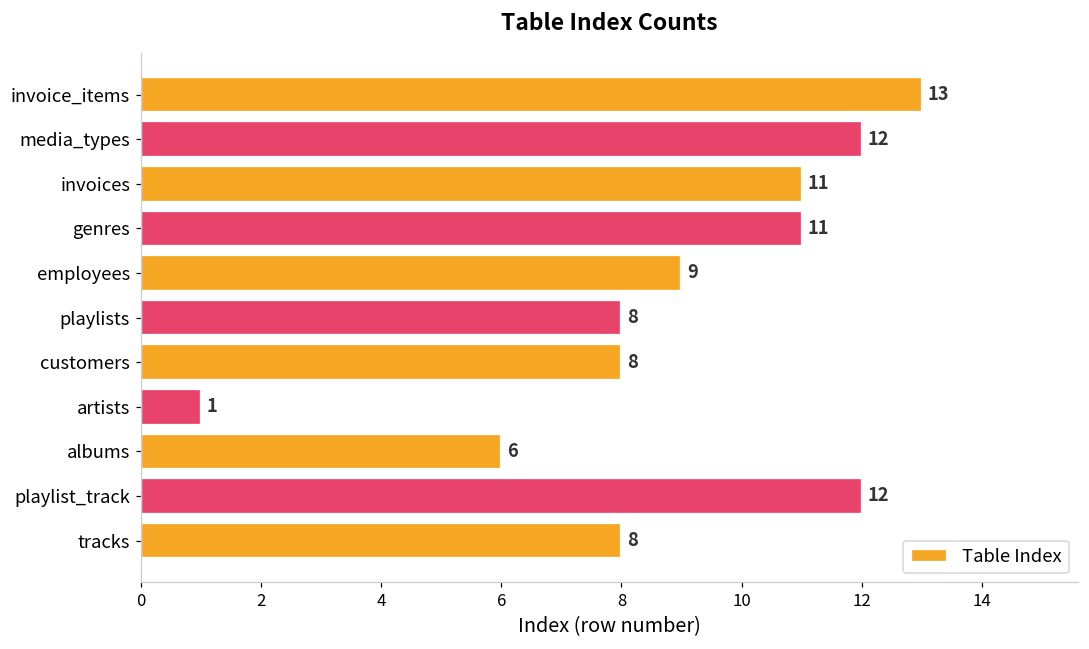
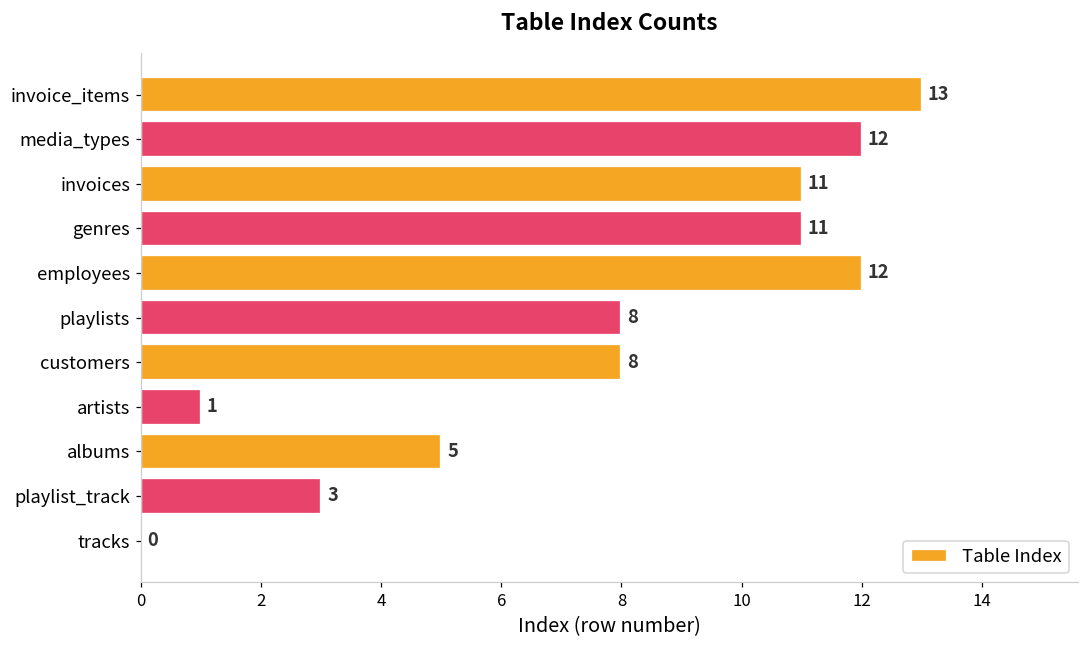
employees: 9 -> 12
albums: 6 -> 5
playlist_track: 12 -> 3
tracks: 8 -> 0
